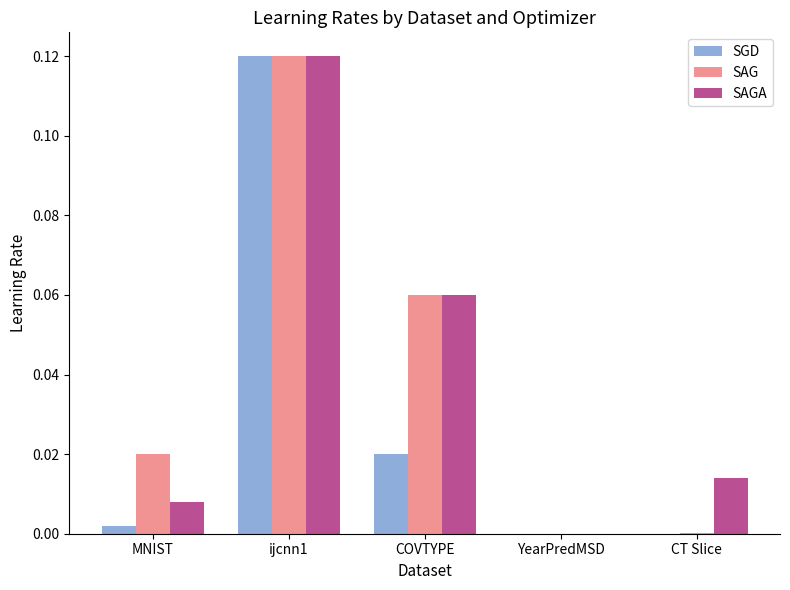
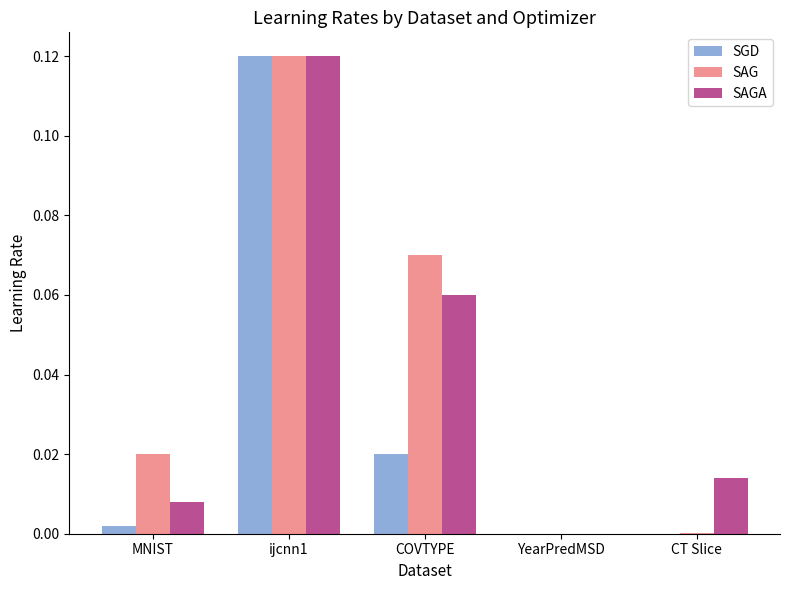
SAG, COVTYPE: 0.06 -> 0.07
